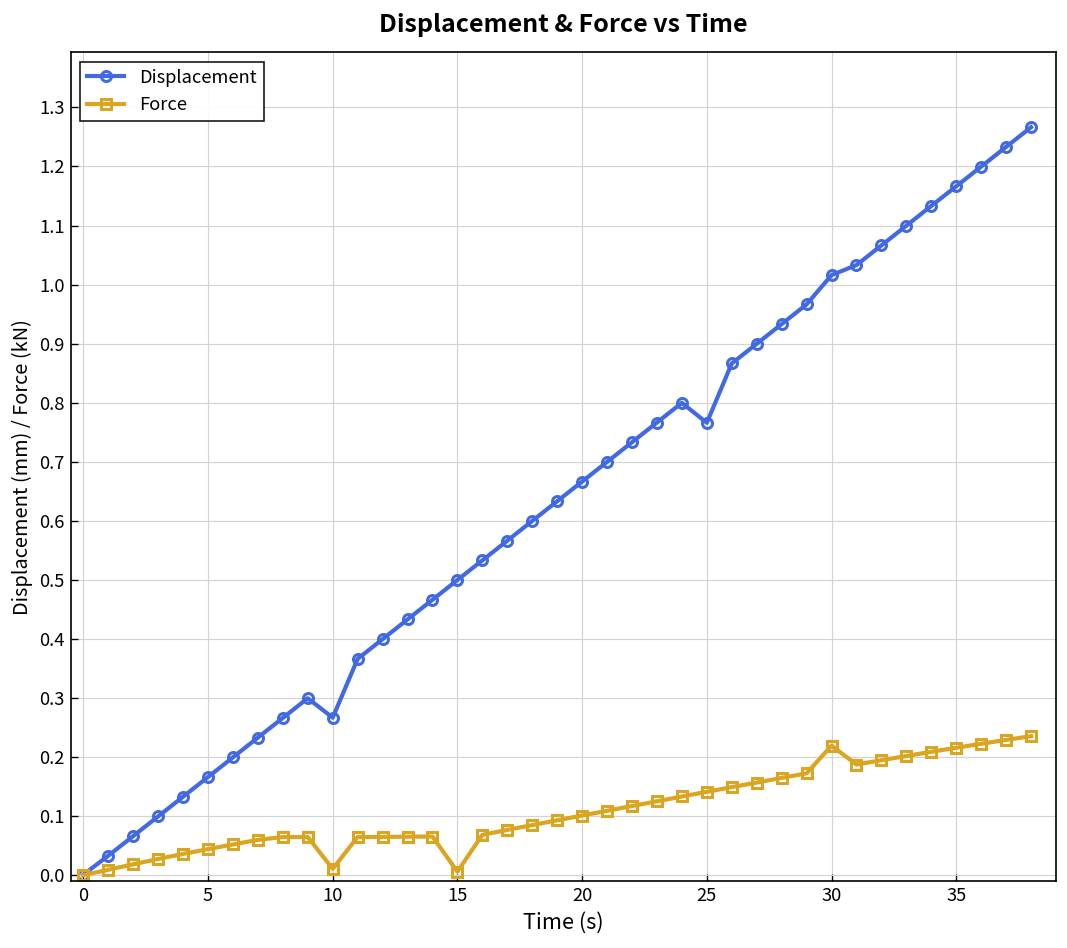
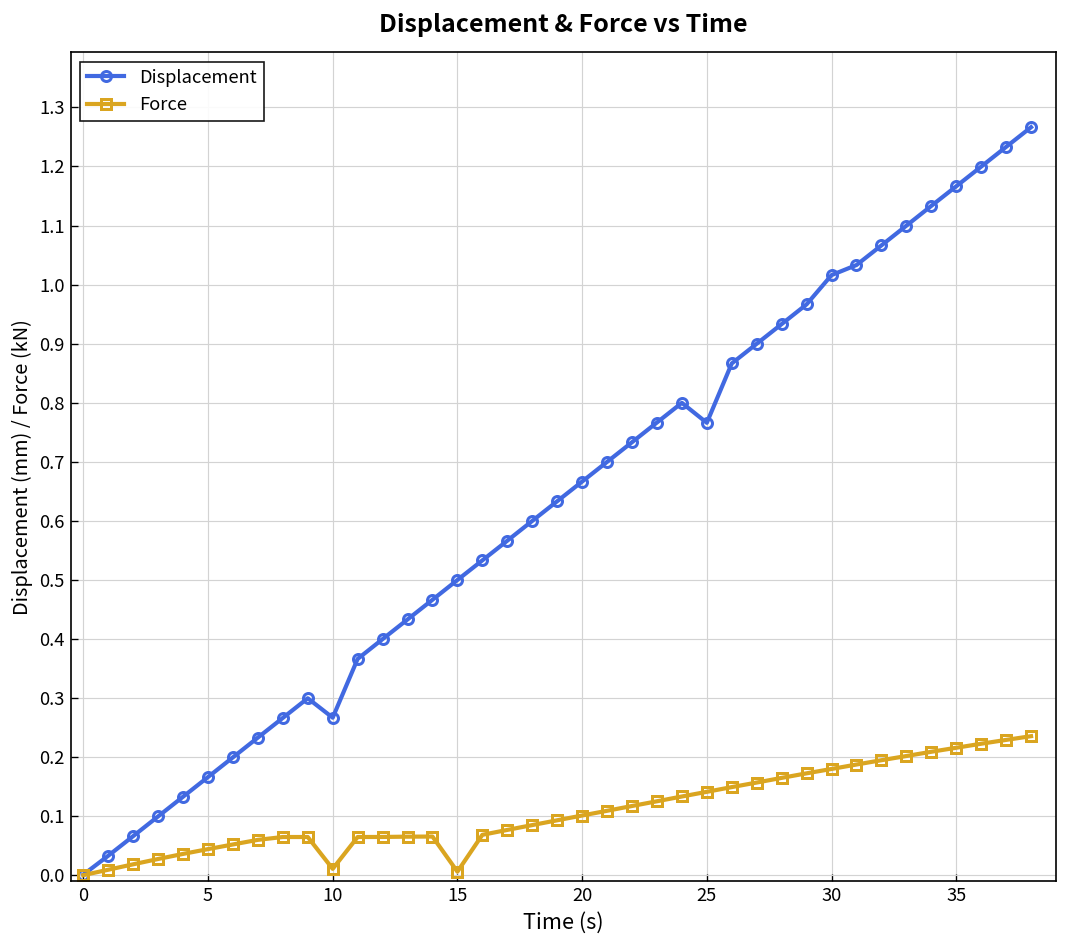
Force, 30: 0.22 -> 0.18
